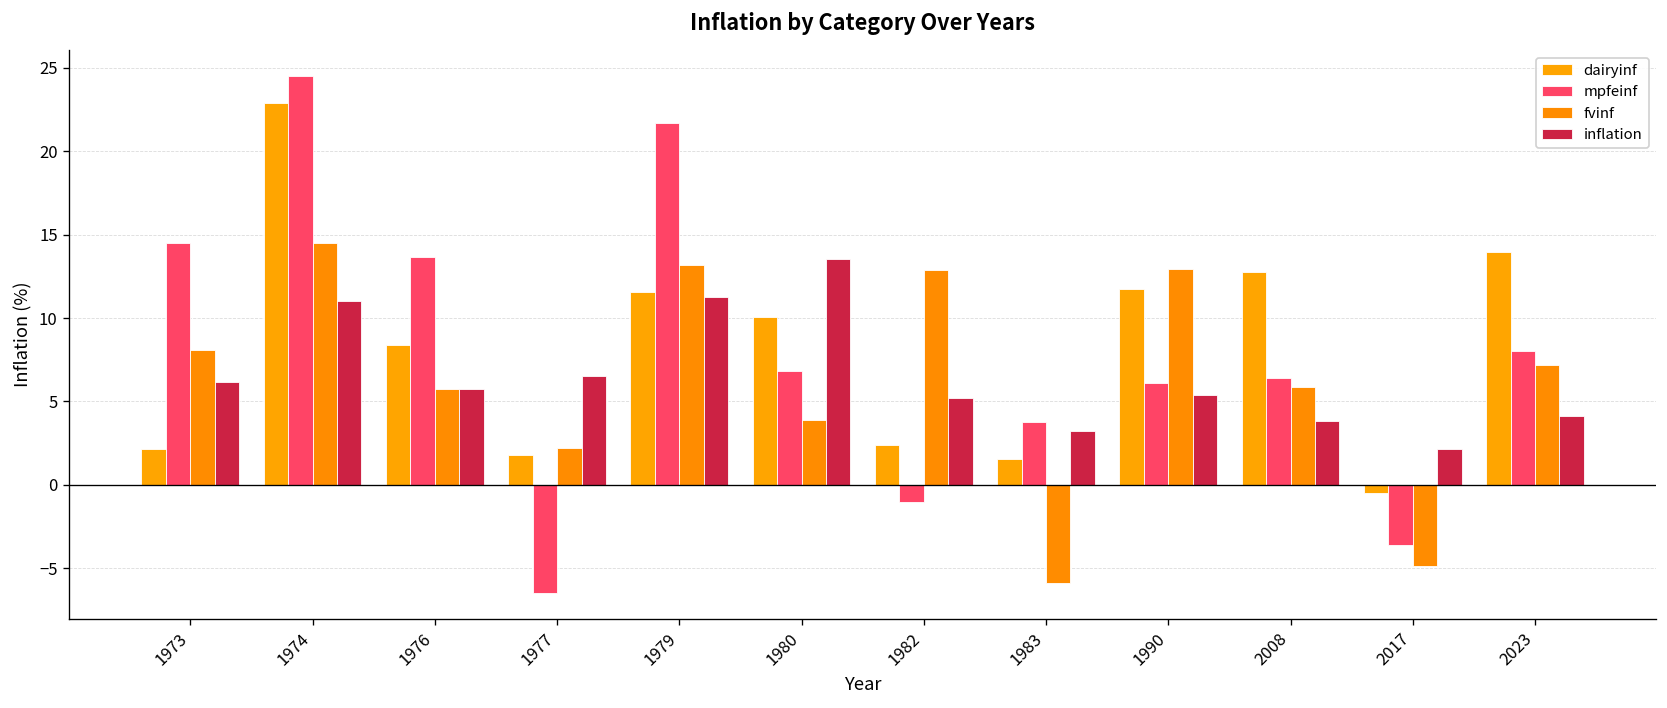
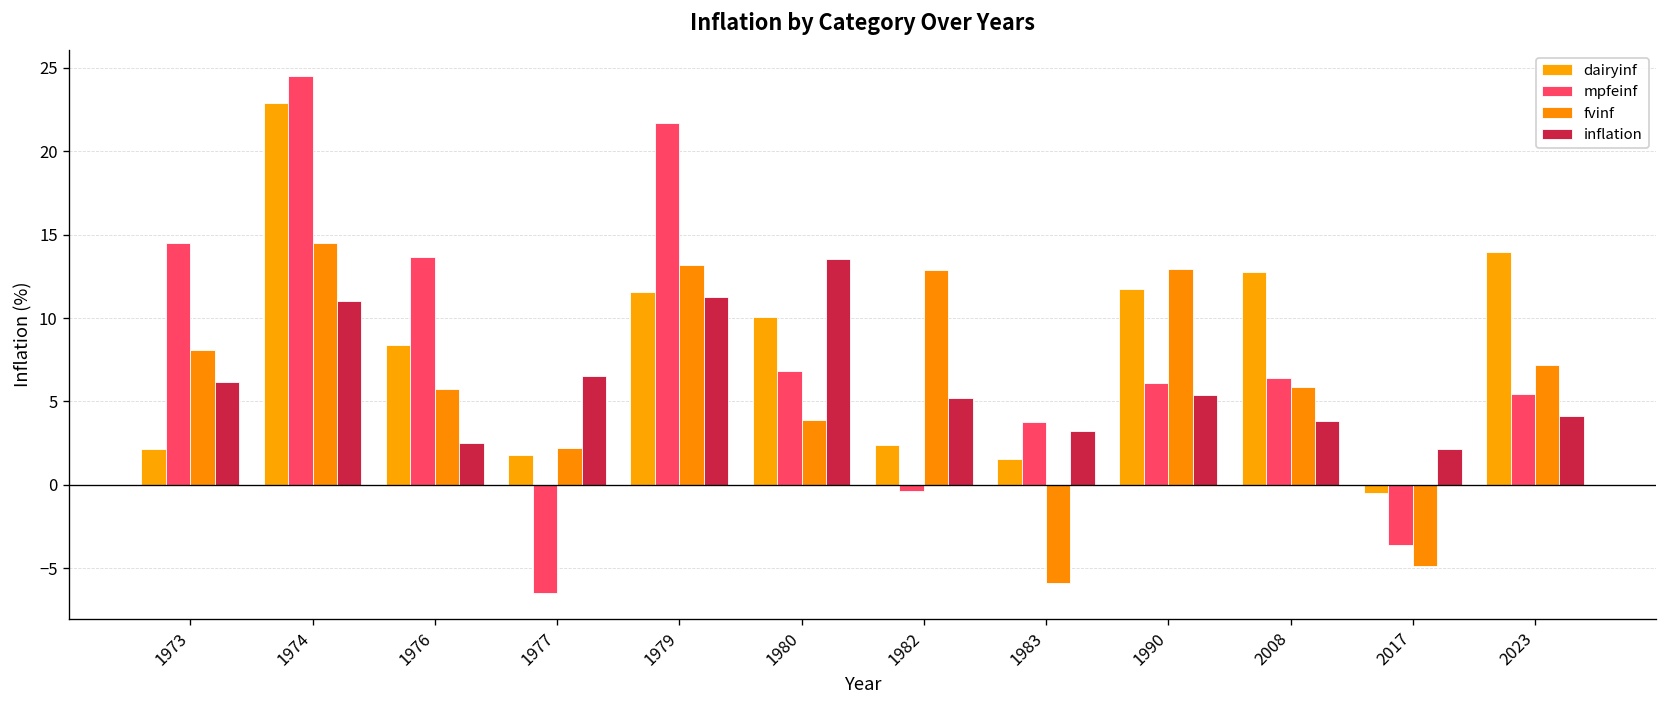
inflation, 1976: 5.7 -> 2.5
mpfeinf, 1982: -1.0 -> -0.4
mpfeinf, 2023: 8.0 -> 5.5
